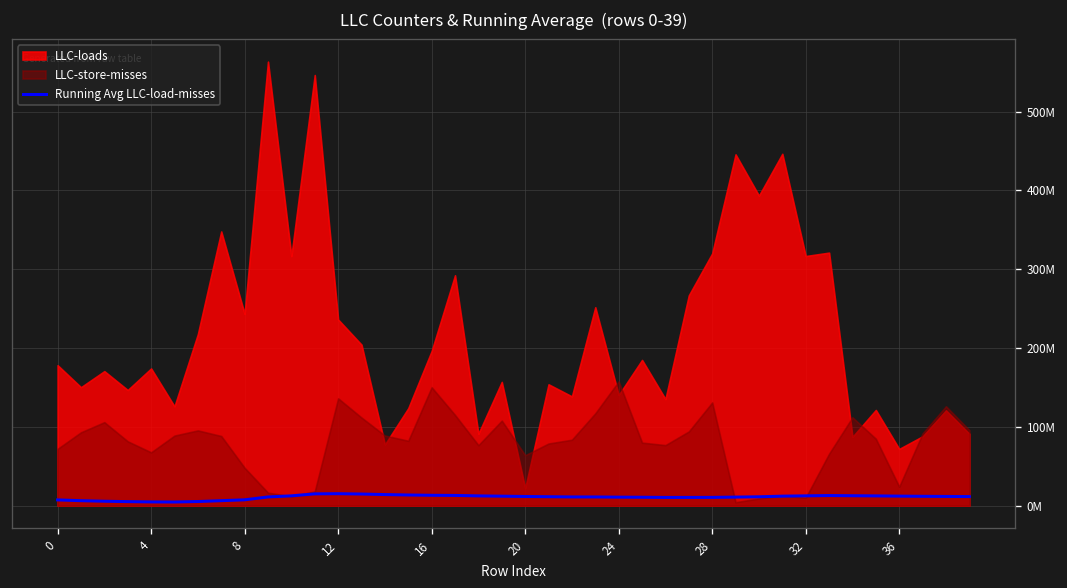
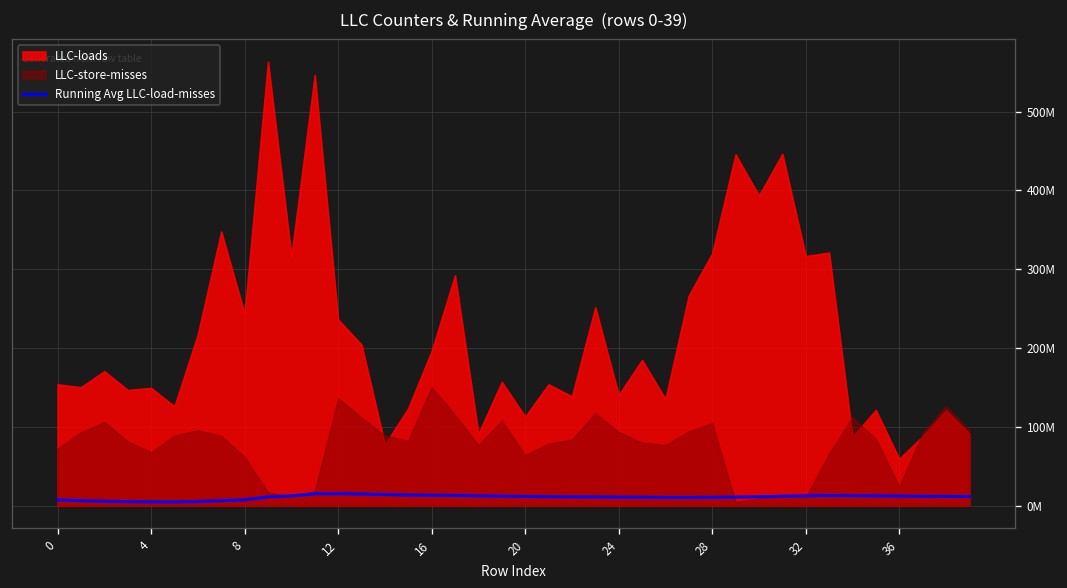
LLC-loads, 0: 180000000 -> 150000000
LLC-loads, 4: 170000000 -> 150000000
LLC-store-misses, 8: 50000000 -> 60000000
LLC-loads, 20: 20000000 -> 110000000
LLC-store-misses, 24: 160000000 -> 90000000
LLC-store-misses, 28: 130000000 -> 100000000
LLC-loads, 36: 70000000 -> 60000000
